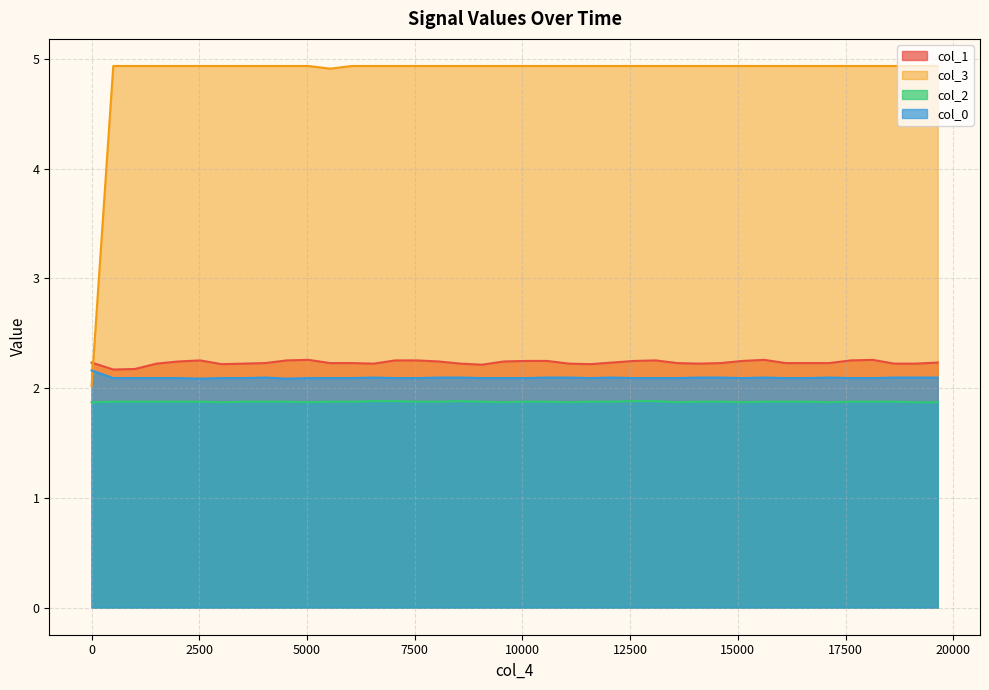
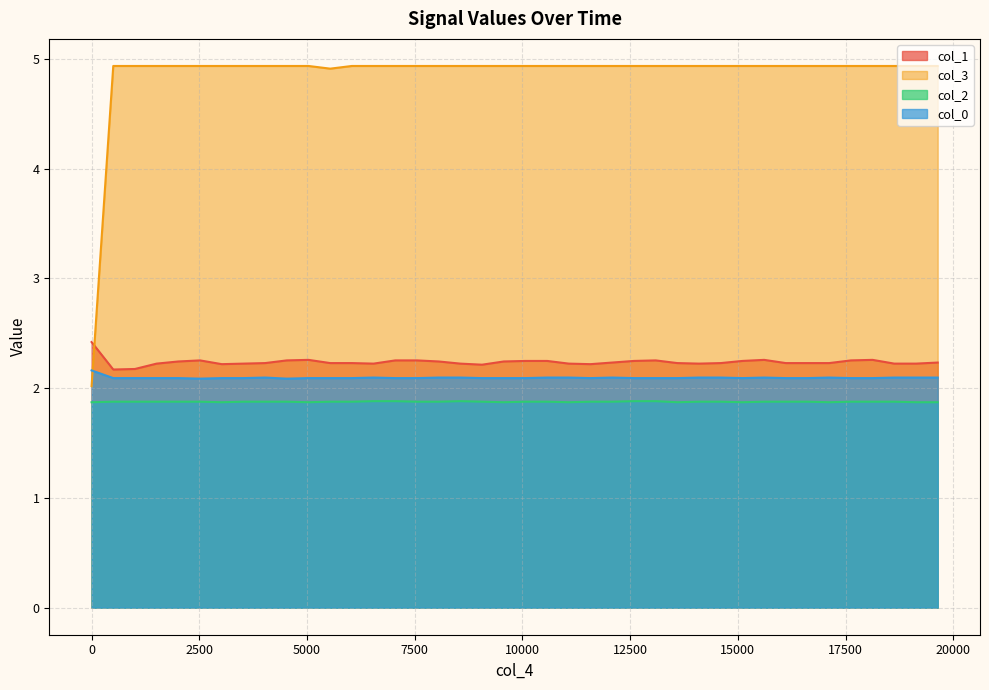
col_1, 0: 2.23 -> 2.42
